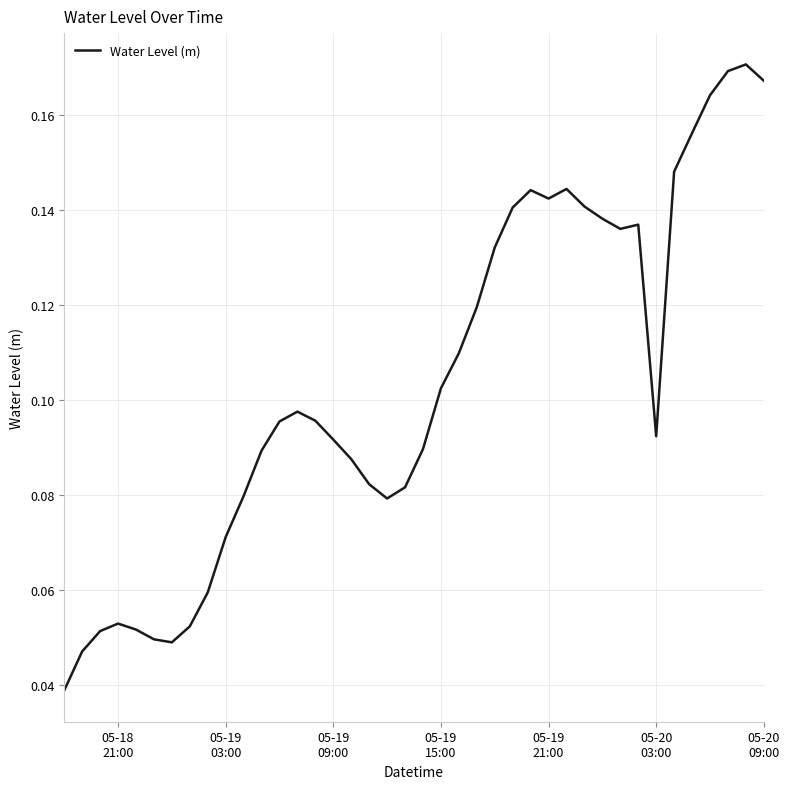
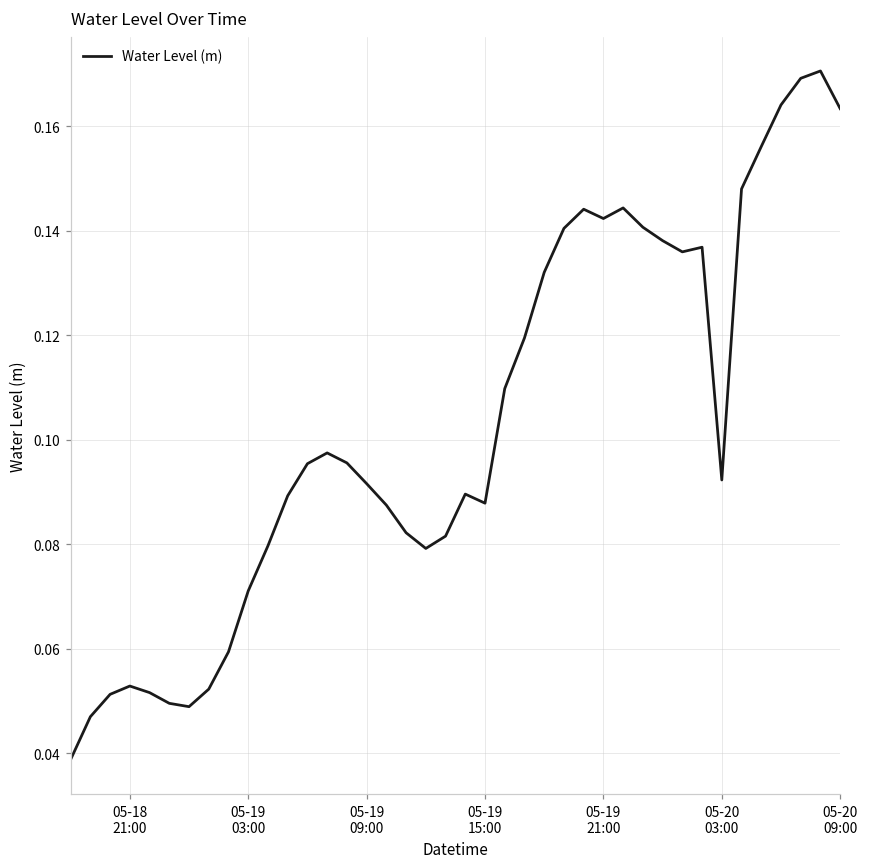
05-19 15:00: 0.102 -> 0.088
05-20 09:00: 0.167 -> 0.163
